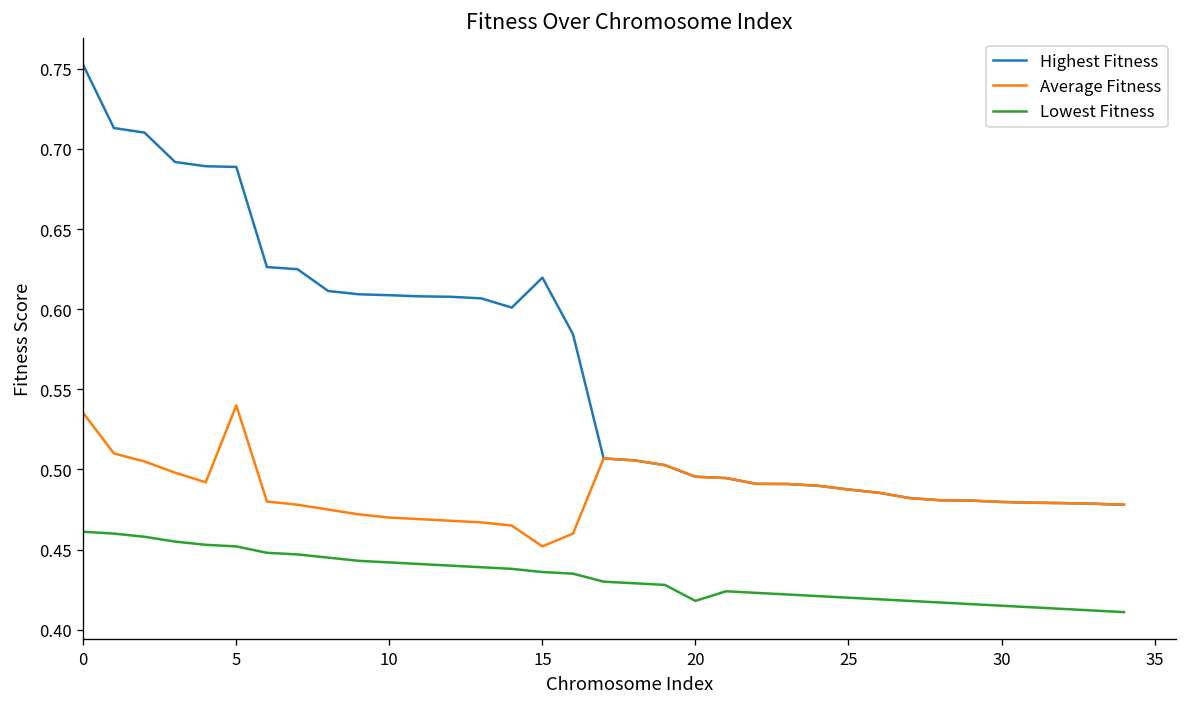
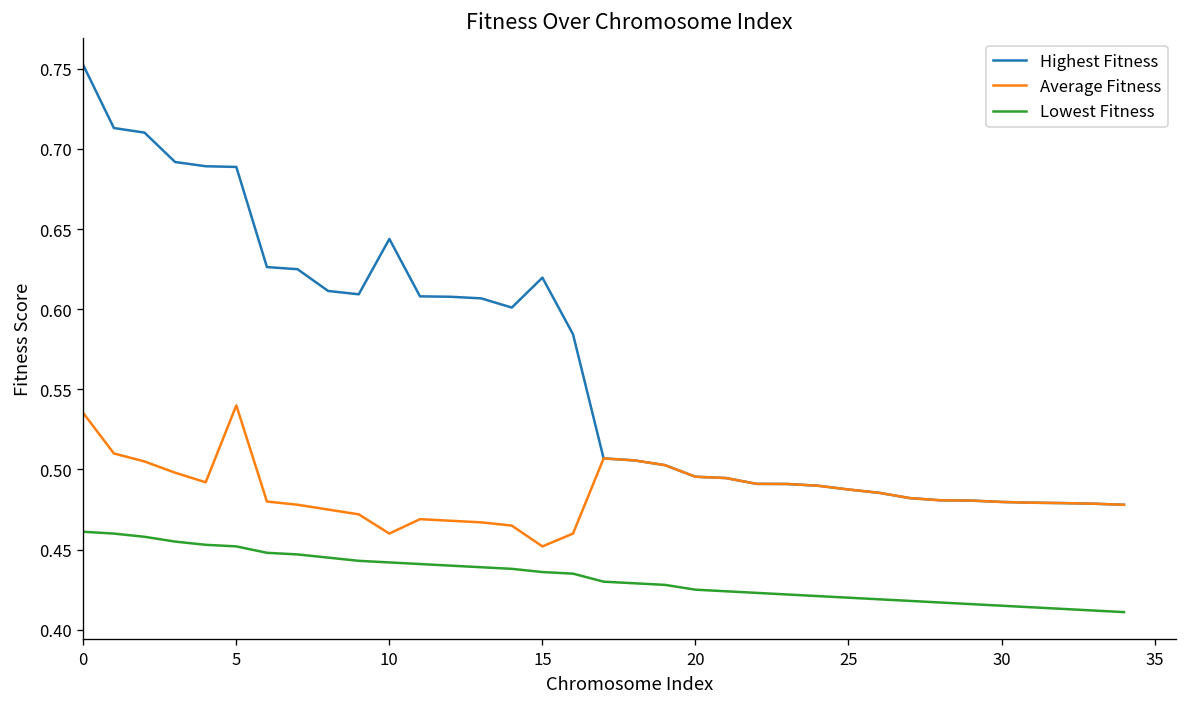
Highest Fitness, 10: 0.609 -> 0.644
Average Fitness, 10: 0.47 -> 0.46
Lowest Fitness, 20: 0.418 -> 0.425
